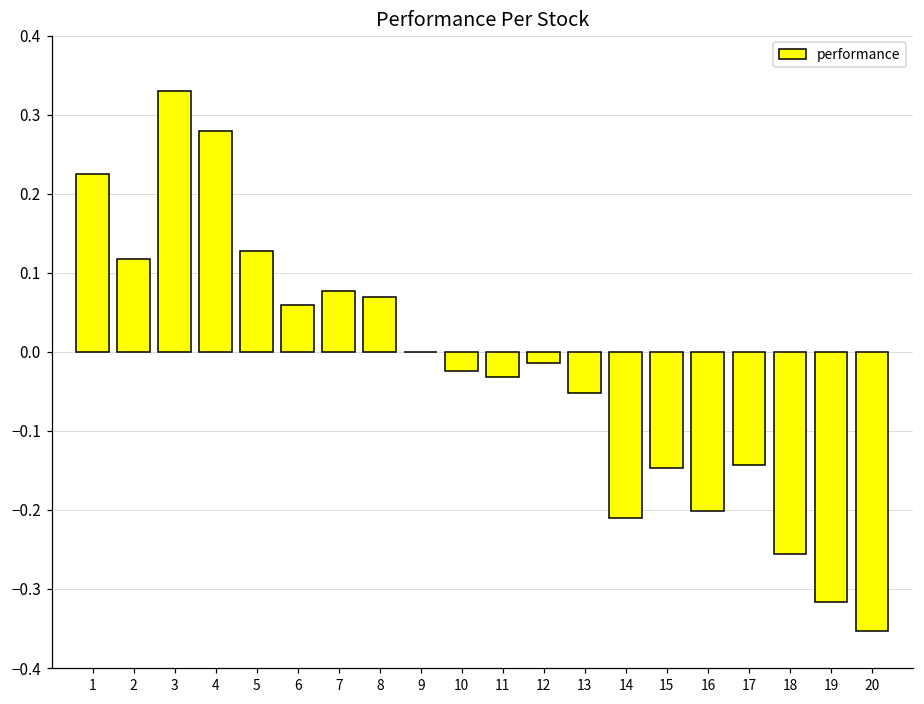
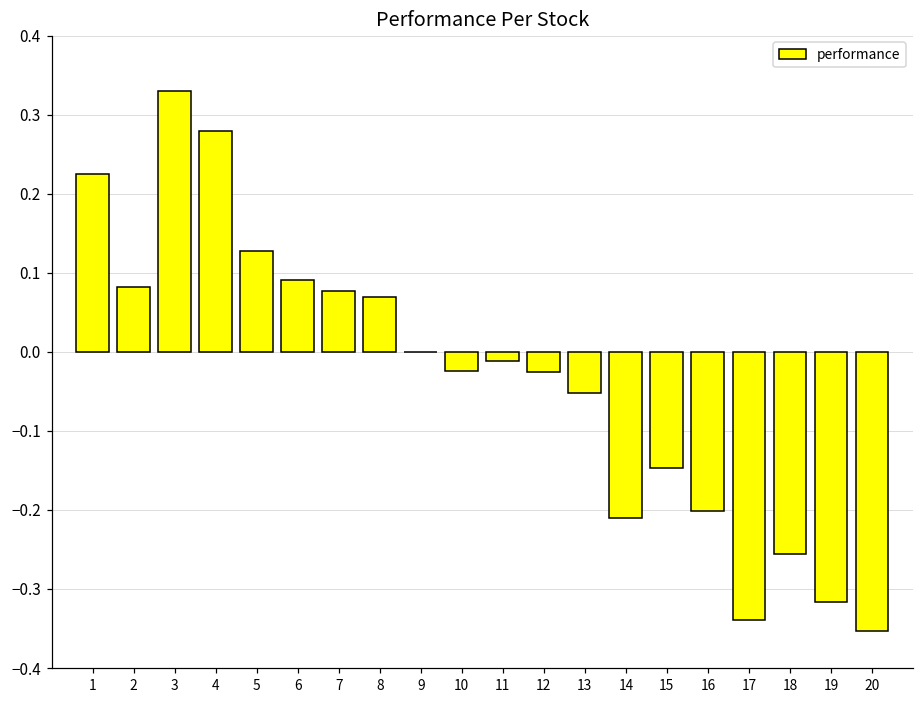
2: 0.12 -> 0.08
6: 0.06 -> 0.09
11: -0.03 -> -0.01
12: -0.01 -> -0.03
17: -0.14 -> -0.34
